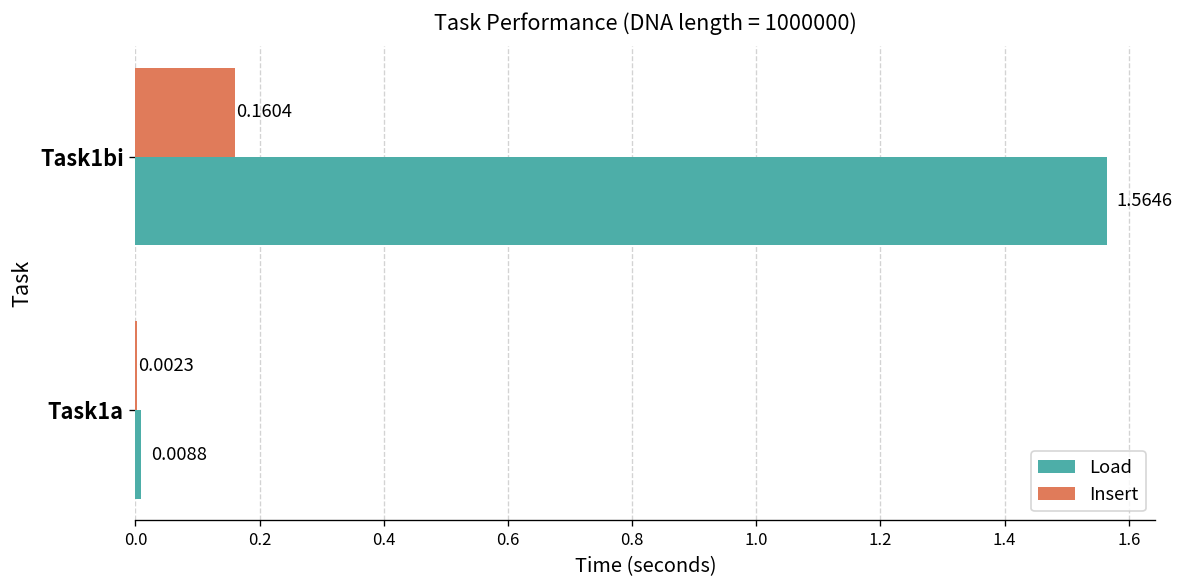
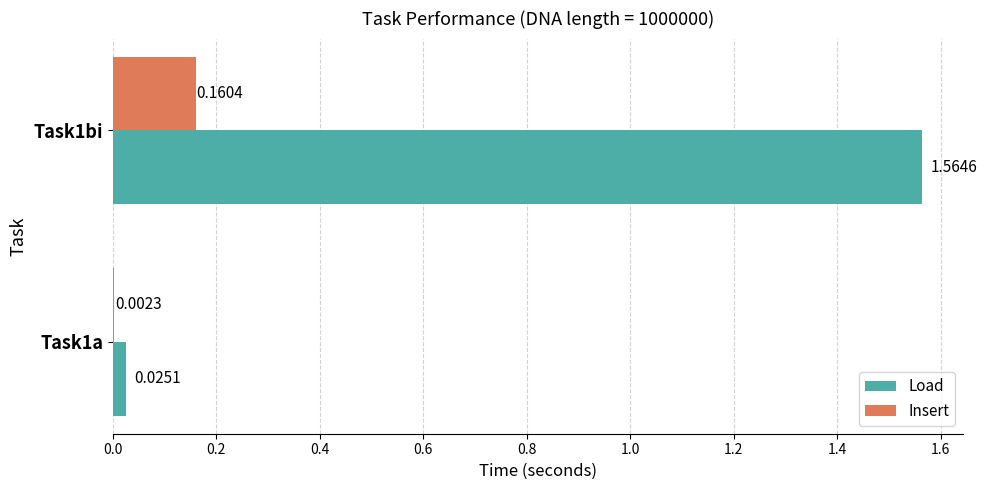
Load, Task1a: 0.0088 -> 0.0251
